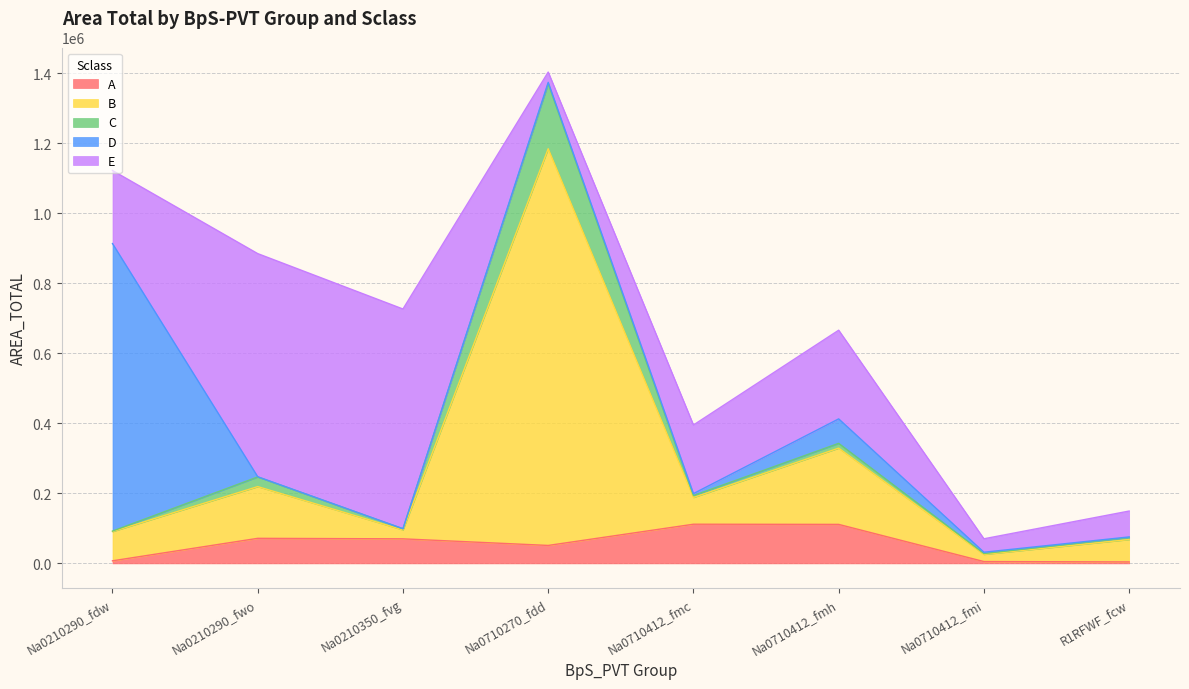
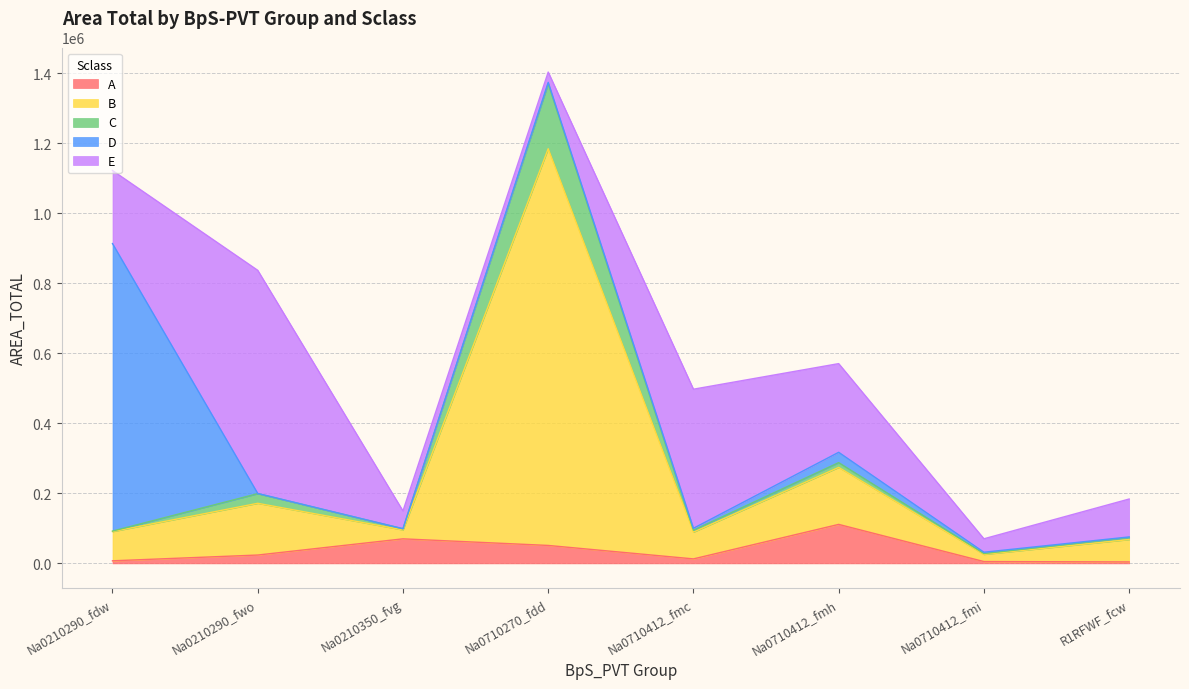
A, Na0210290_fwo: 70000 -> 20000
E, Na0210350_fvg: 630000 -> 50000
A, Na0710412_fmc: 110000 -> 10000
E, Na0710412_fmc: 200000 -> 400000
B, Na0710412_fmh: 220000 -> 160000
D, Na0710412_fmh: 70000 -> 30000
E, R1RFWF_fcw: 70000 -> 110000
